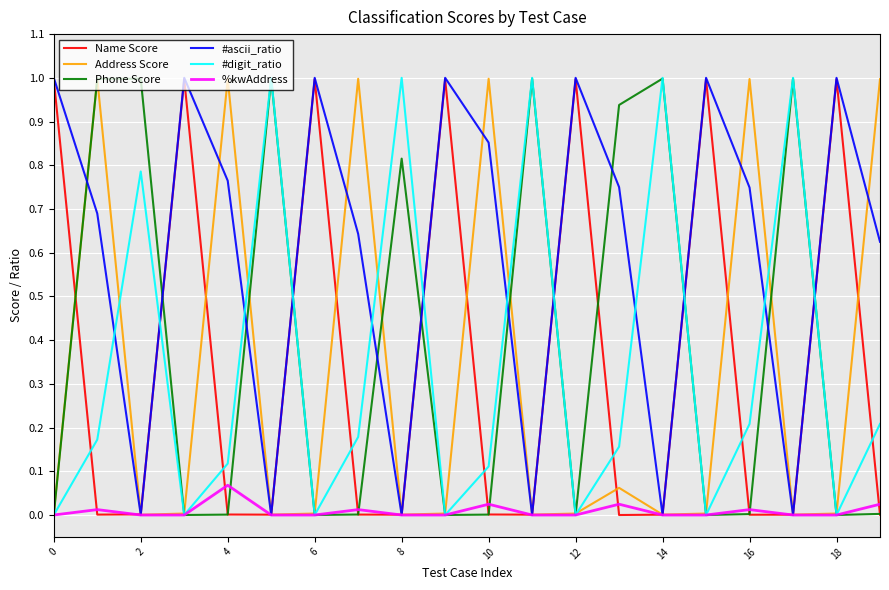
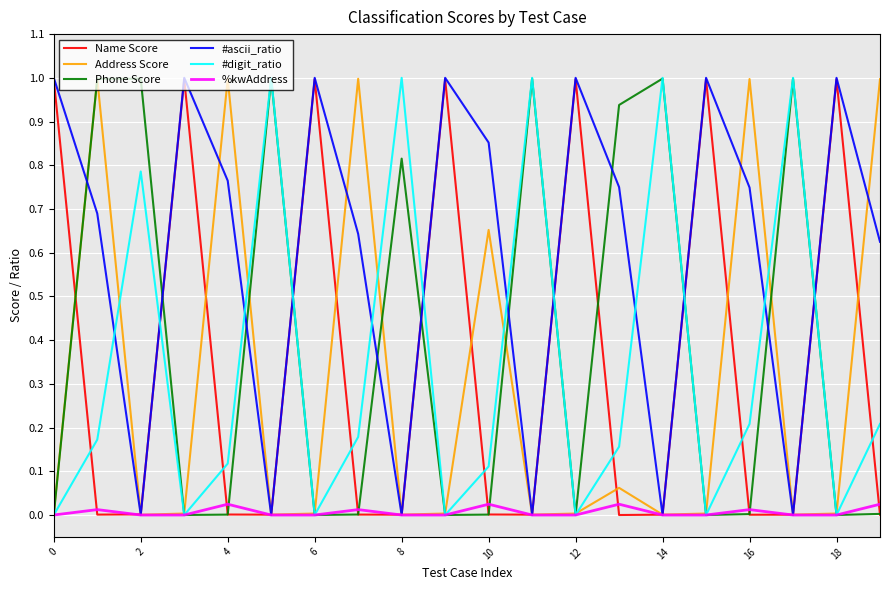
%kwAddress, 4: 0.07 -> 0.02
Address Score, 10: 1.00 -> 0.65
